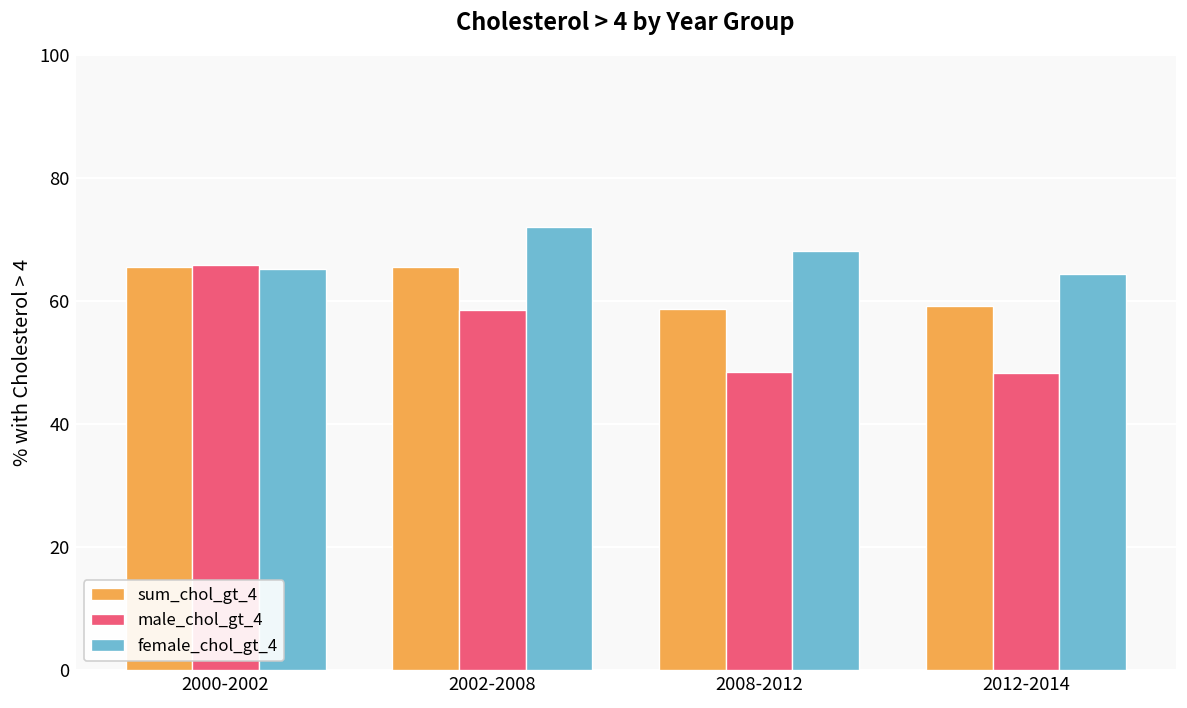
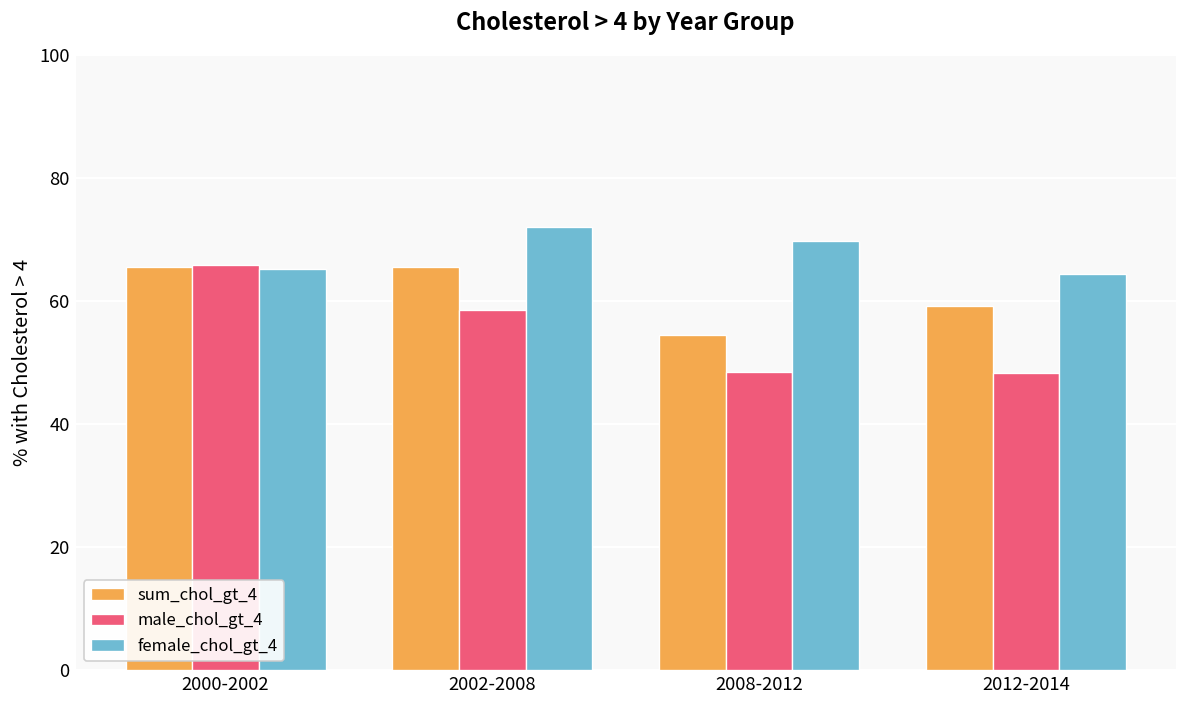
sum_chol_gt_4, 2008-2012: 59 -> 54
female_chol_gt_4, 2008-2012: 68 -> 70
